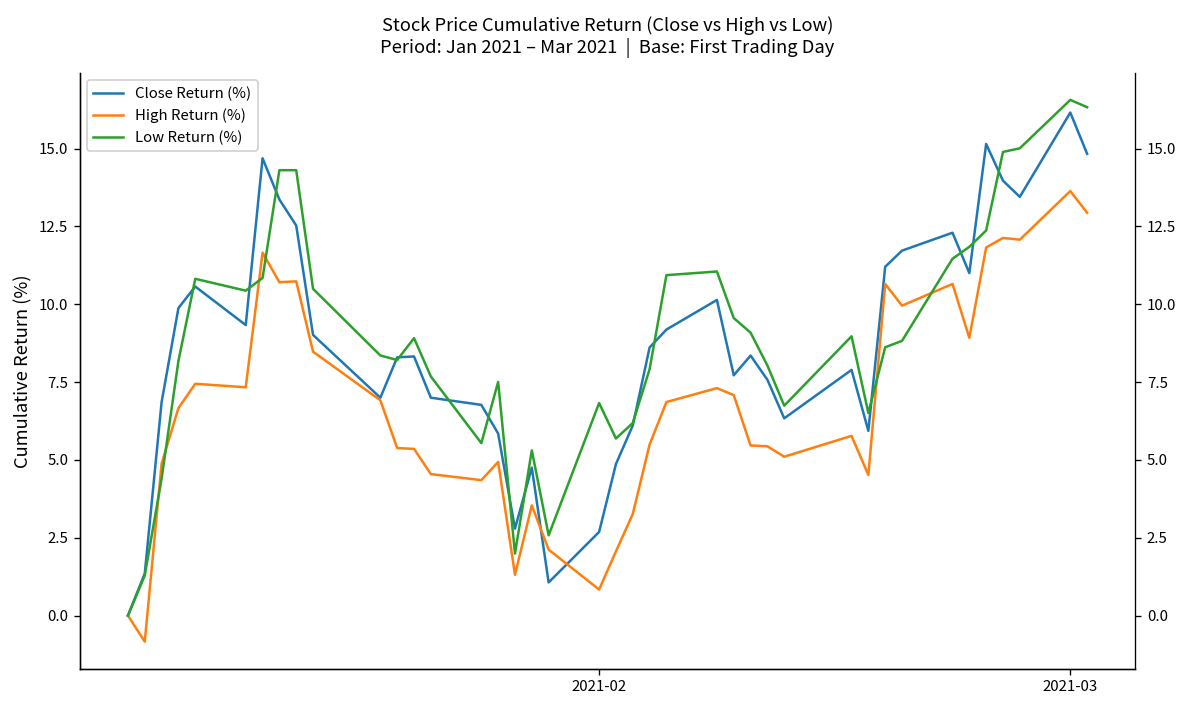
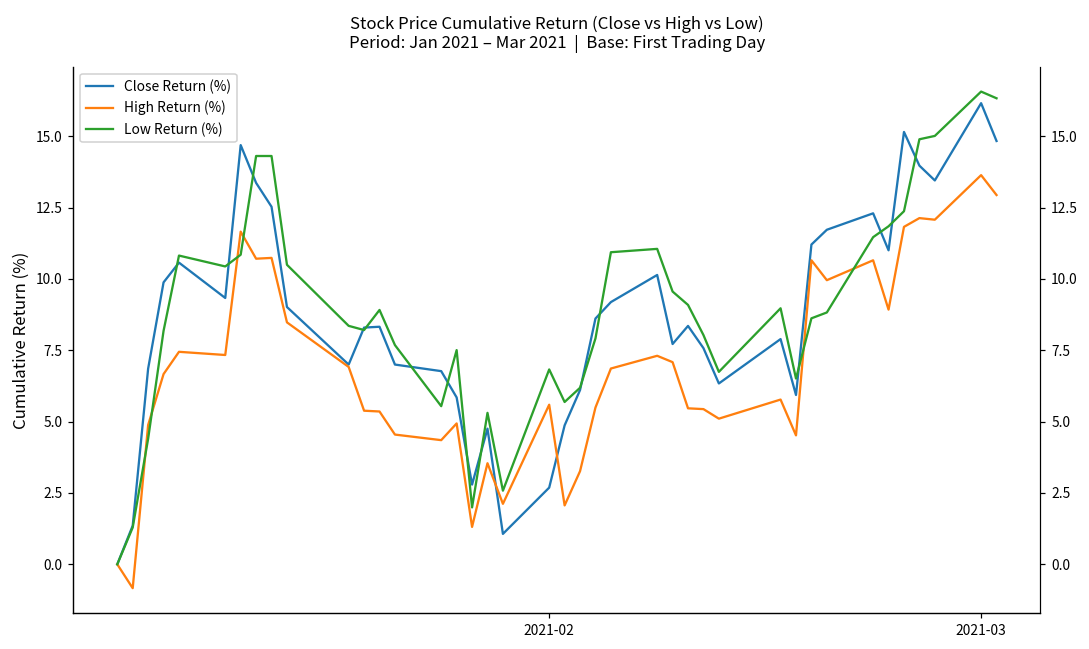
High Return (%), 2021-02: 0.8 -> 5.6
